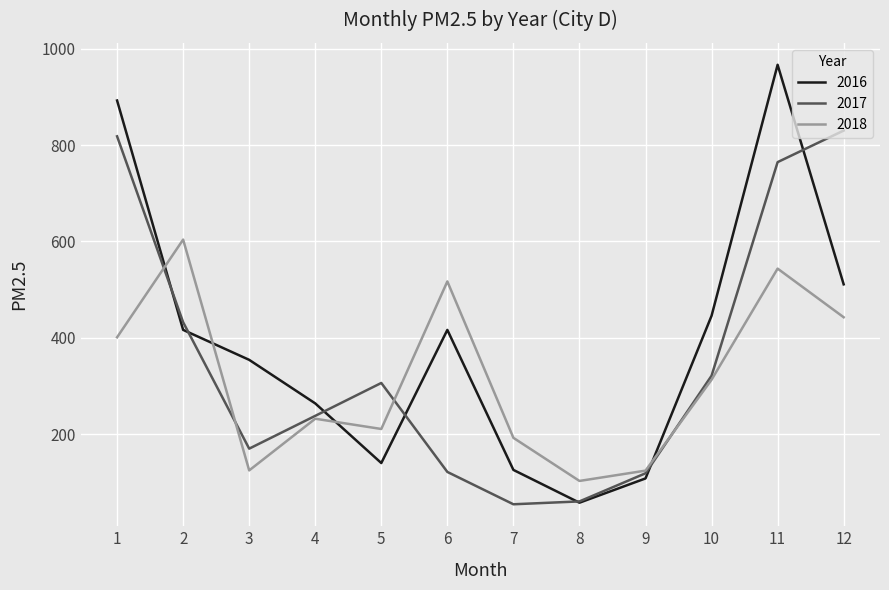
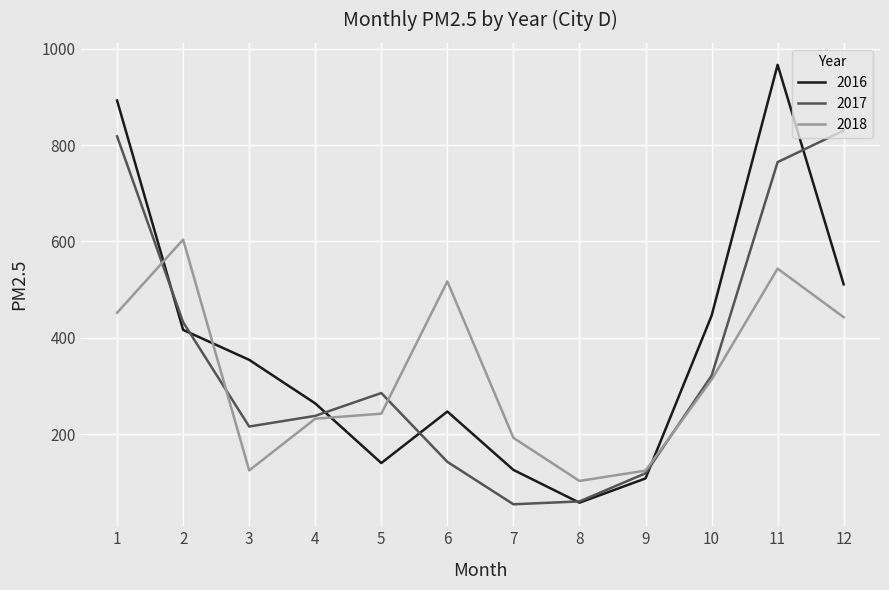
2018, 1: 400 -> 450
2017, 3: 170 -> 220
2017, 5: 310 -> 290
2018, 5: 210 -> 240
2016, 6: 420 -> 250
2017, 6: 120 -> 140
